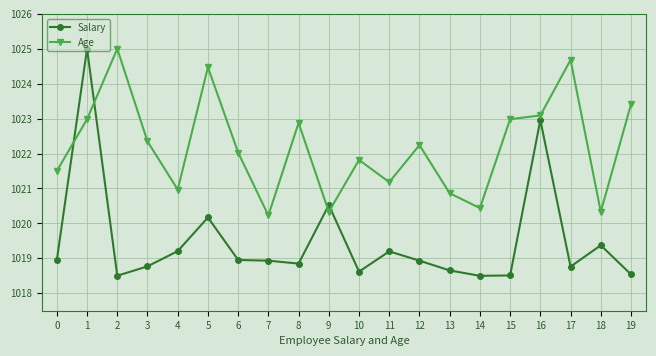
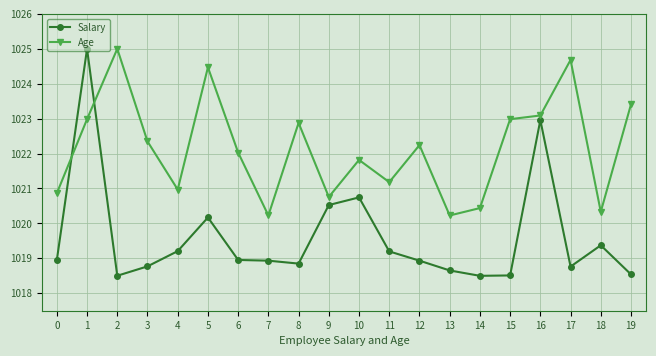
Age, 0: 1021.5 -> 1020.9
Age, 9: 1020.3 -> 1020.8
Salary, 10: 1018.6 -> 1020.7
Age, 13: 1020.9 -> 1020.2
